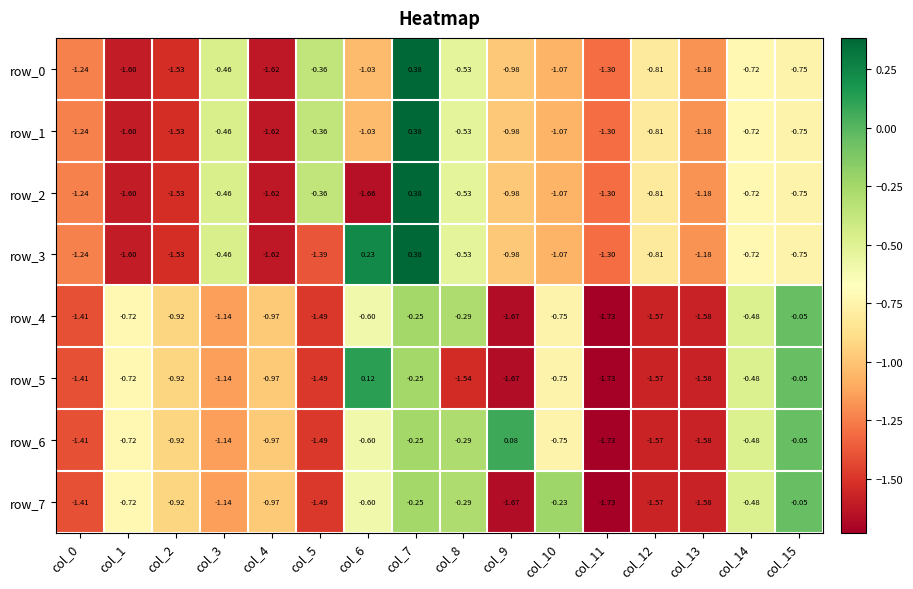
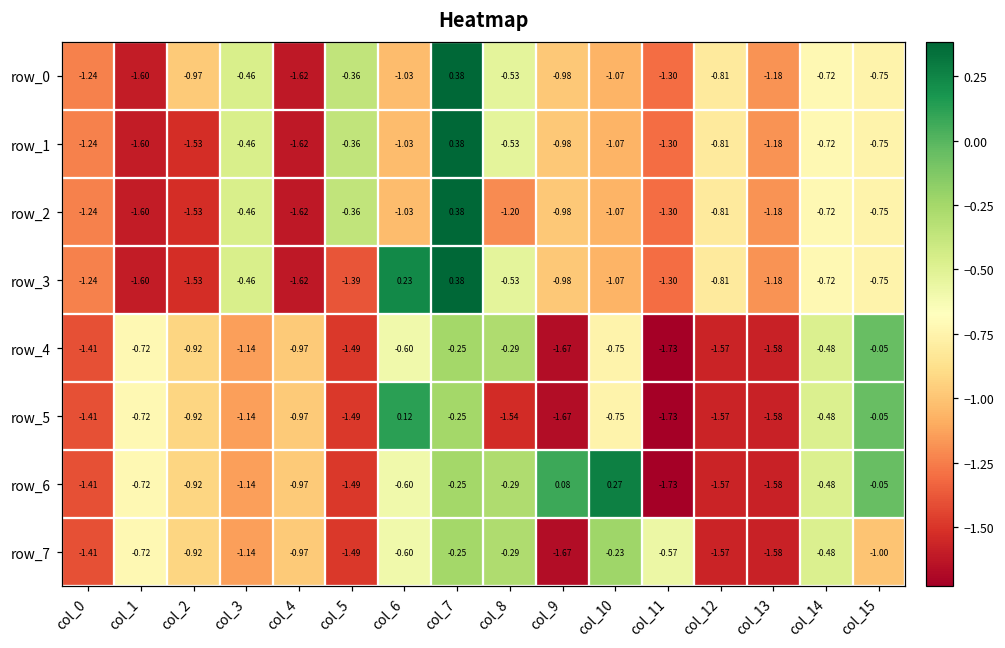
row_0, col_2: -1.53 -> -0.97
row_2, col_6: -1.66 -> -1.03
row_2, col_8: -0.53 -> -1.20
row_6, col_10: -0.75 -> 0.27
row_7, col_11: -1.73 -> -0.57
row_7, col_15: -0.05 -> -1.00
